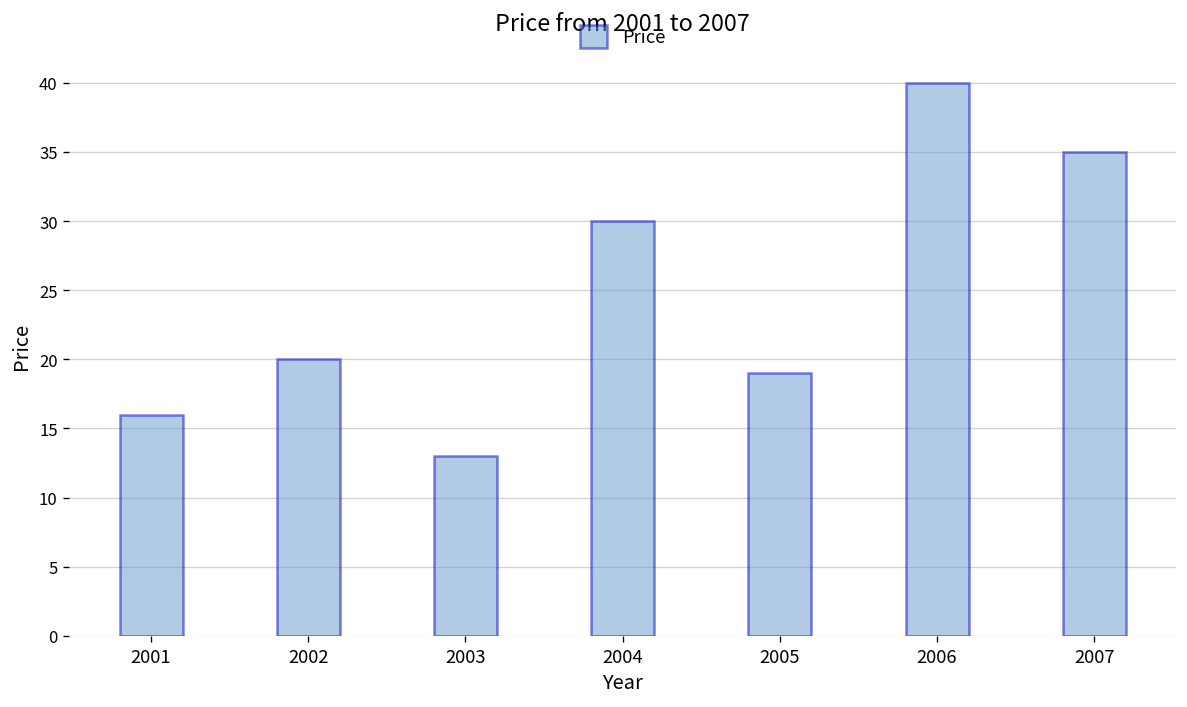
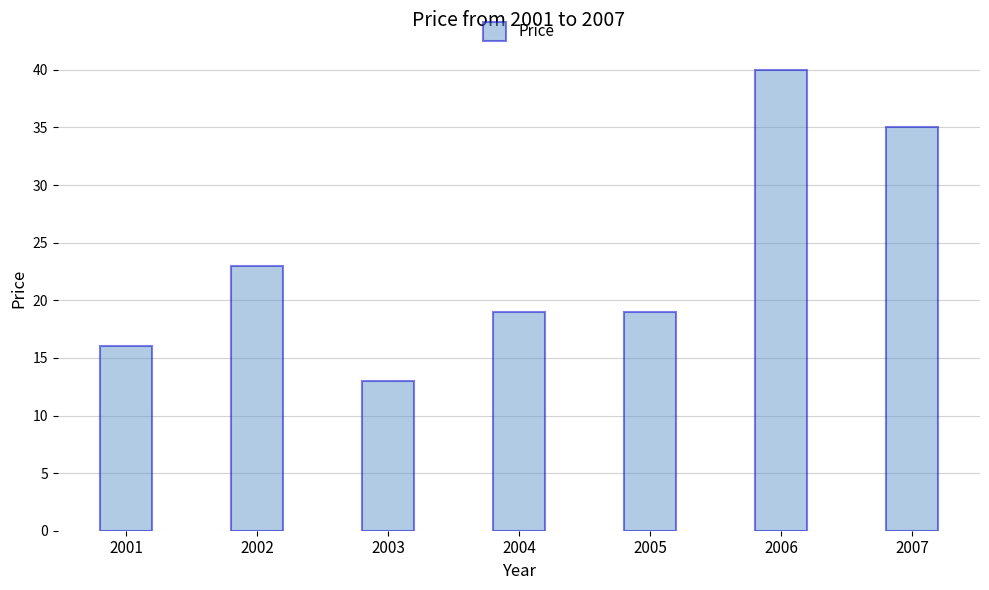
2002: 20 -> 23
2004: 30 -> 19
